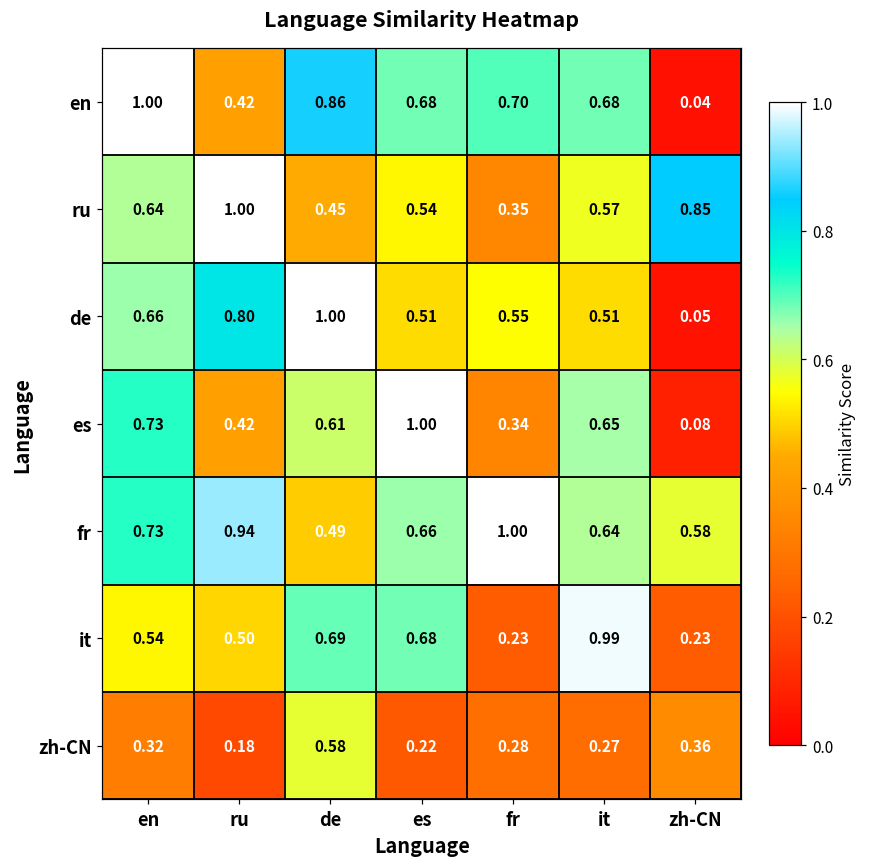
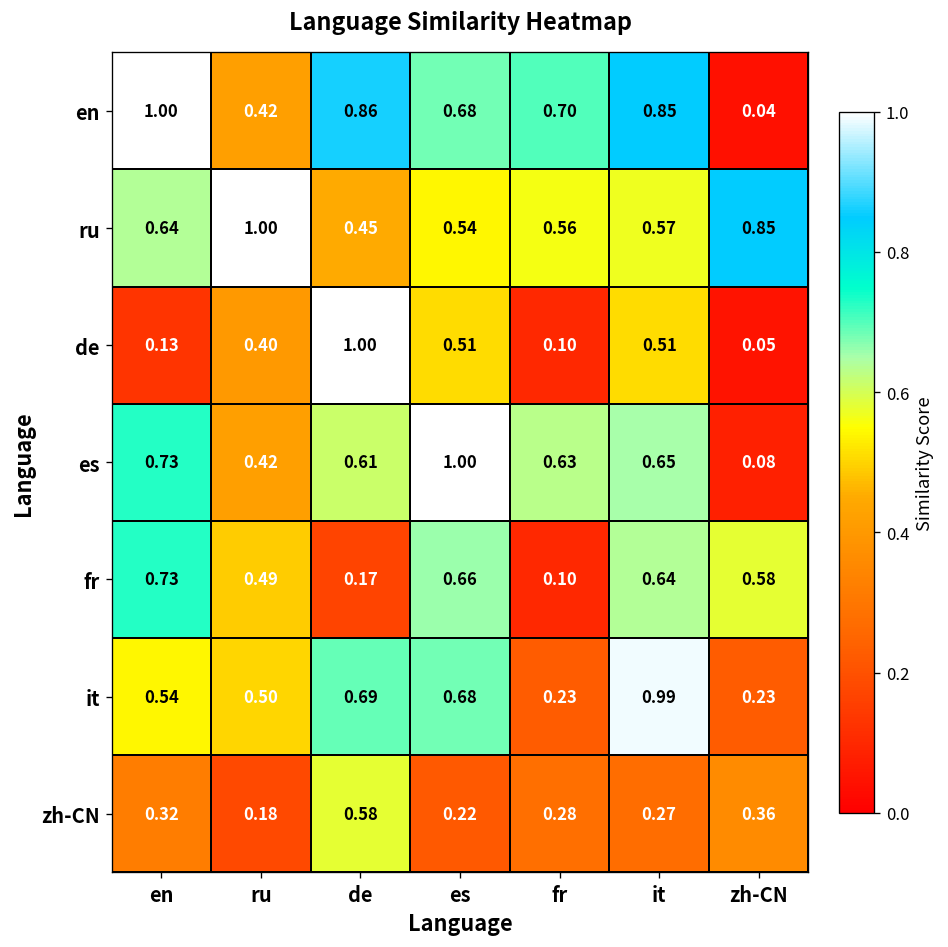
en, it: 0.68 -> 0.85
ru, fr: 0.35 -> 0.56
de, en: 0.66 -> 0.13
de, ru: 0.80 -> 0.40
de, fr: 0.55 -> 0.10
es, fr: 0.34 -> 0.63
fr, ru: 0.94 -> 0.49
fr, de: 0.49 -> 0.17
fr, fr: 1.00 -> 0.10
